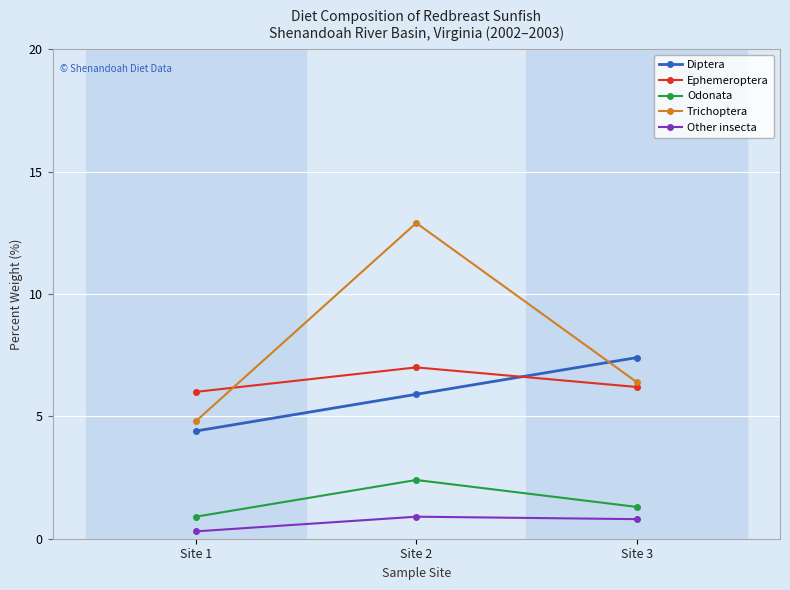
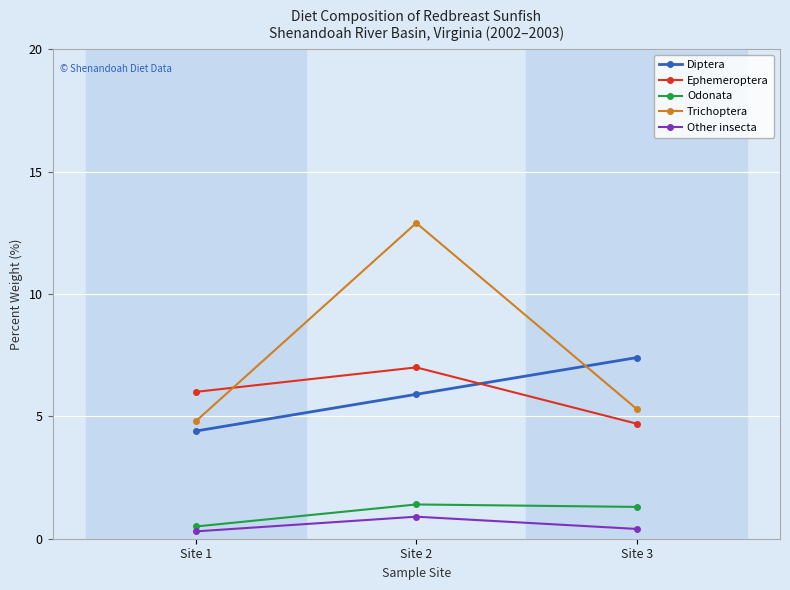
Odonata, Site 1: 0.9 -> 0.5
Odonata, Site 2: 2.4 -> 1.4
Ephemeroptera, Site 3: 6.2 -> 4.7
Trichoptera, Site 3: 6.4 -> 5.3
Other insecta, Site 3: 0.8 -> 0.4
